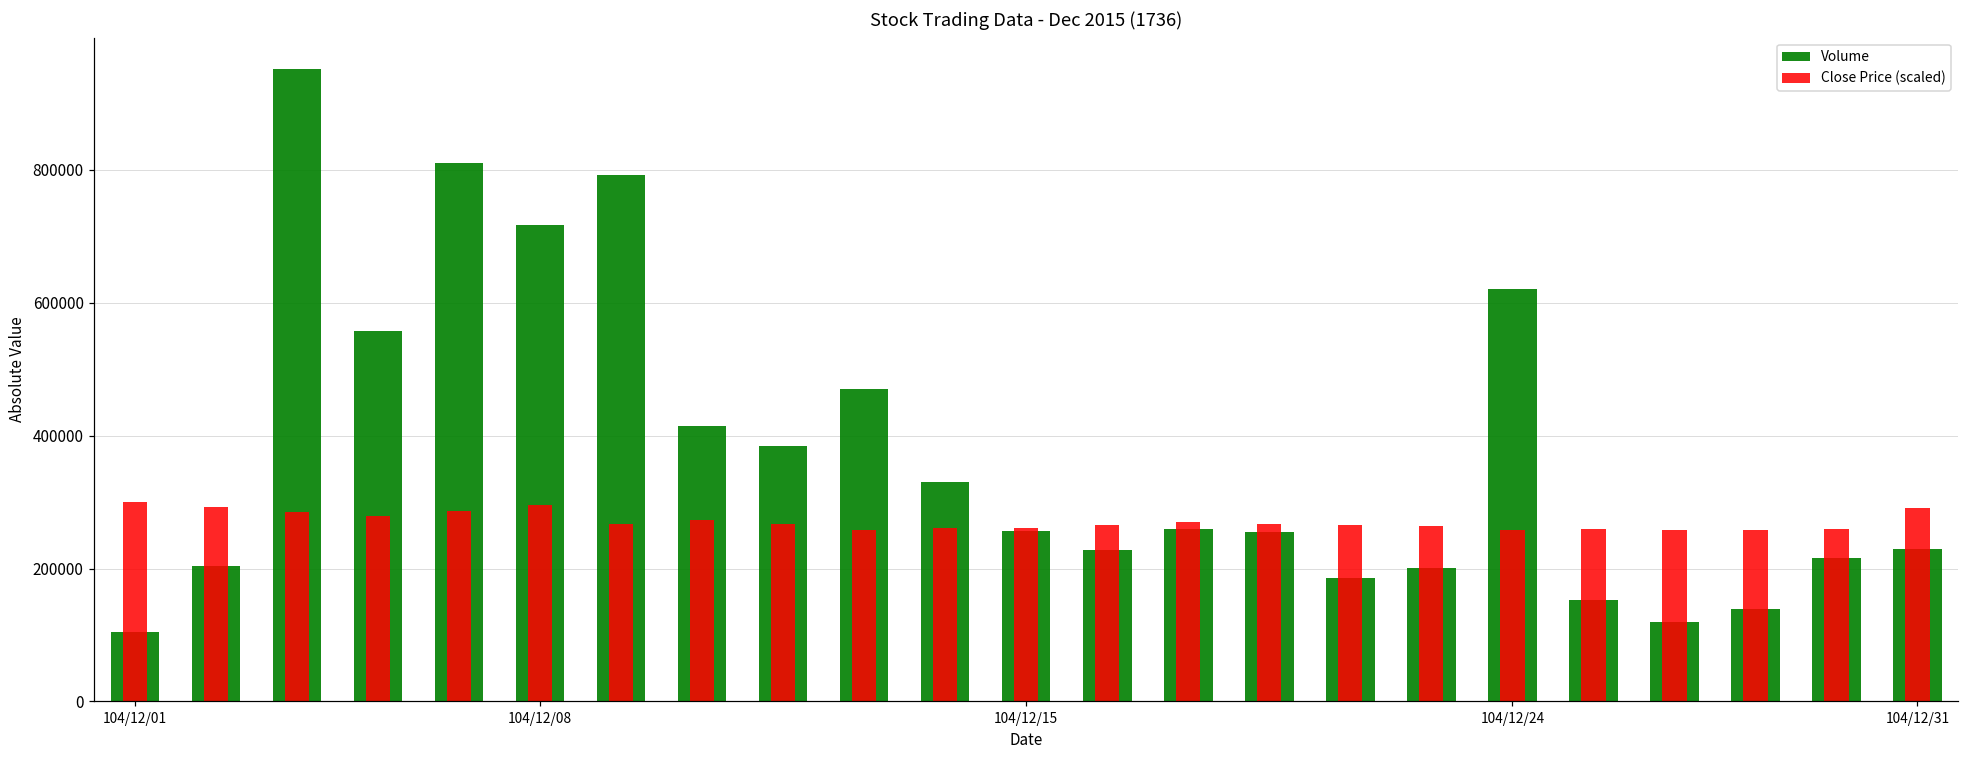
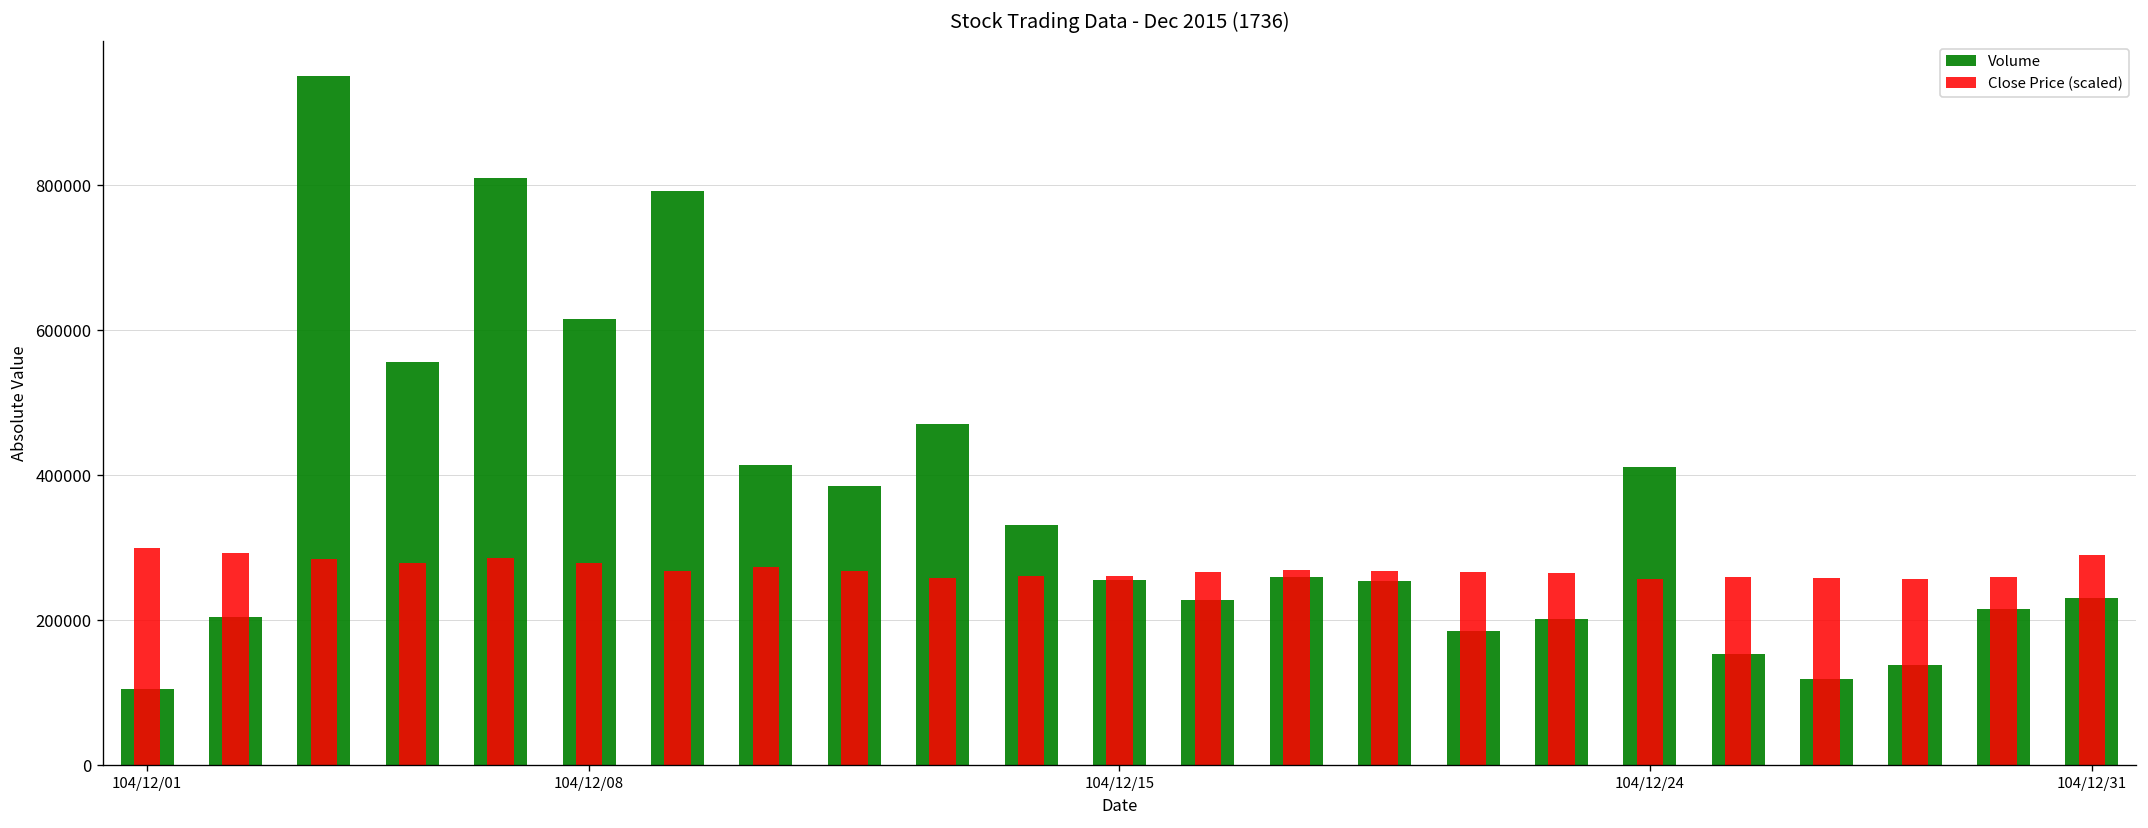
Volume, 104/12/08: 720000 -> 620000
Close Price (scaled), 104/12/08: 300000 -> 280000
Volume, 104/12/24: 620000 -> 410000
